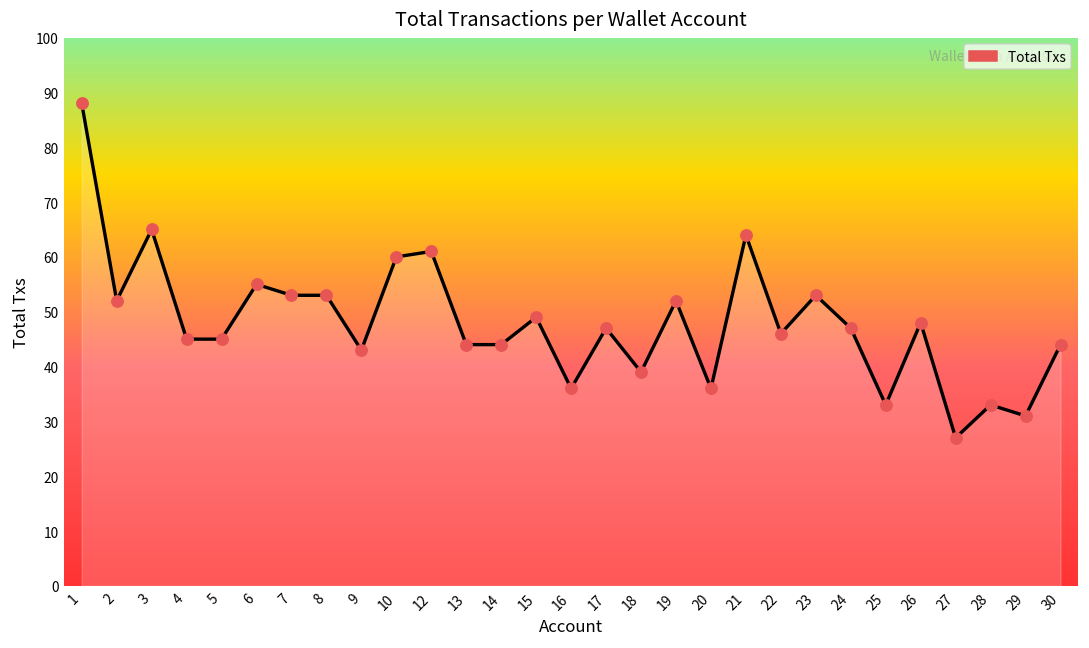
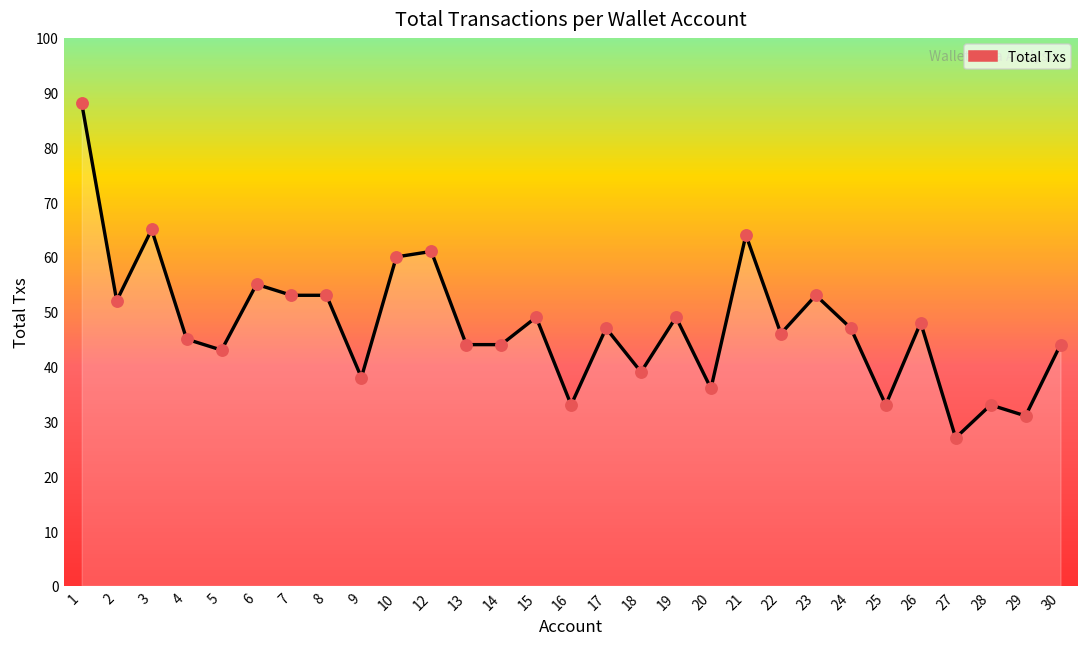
5: 45 -> 43
9: 43 -> 38
16: 36 -> 33
19: 52 -> 49
